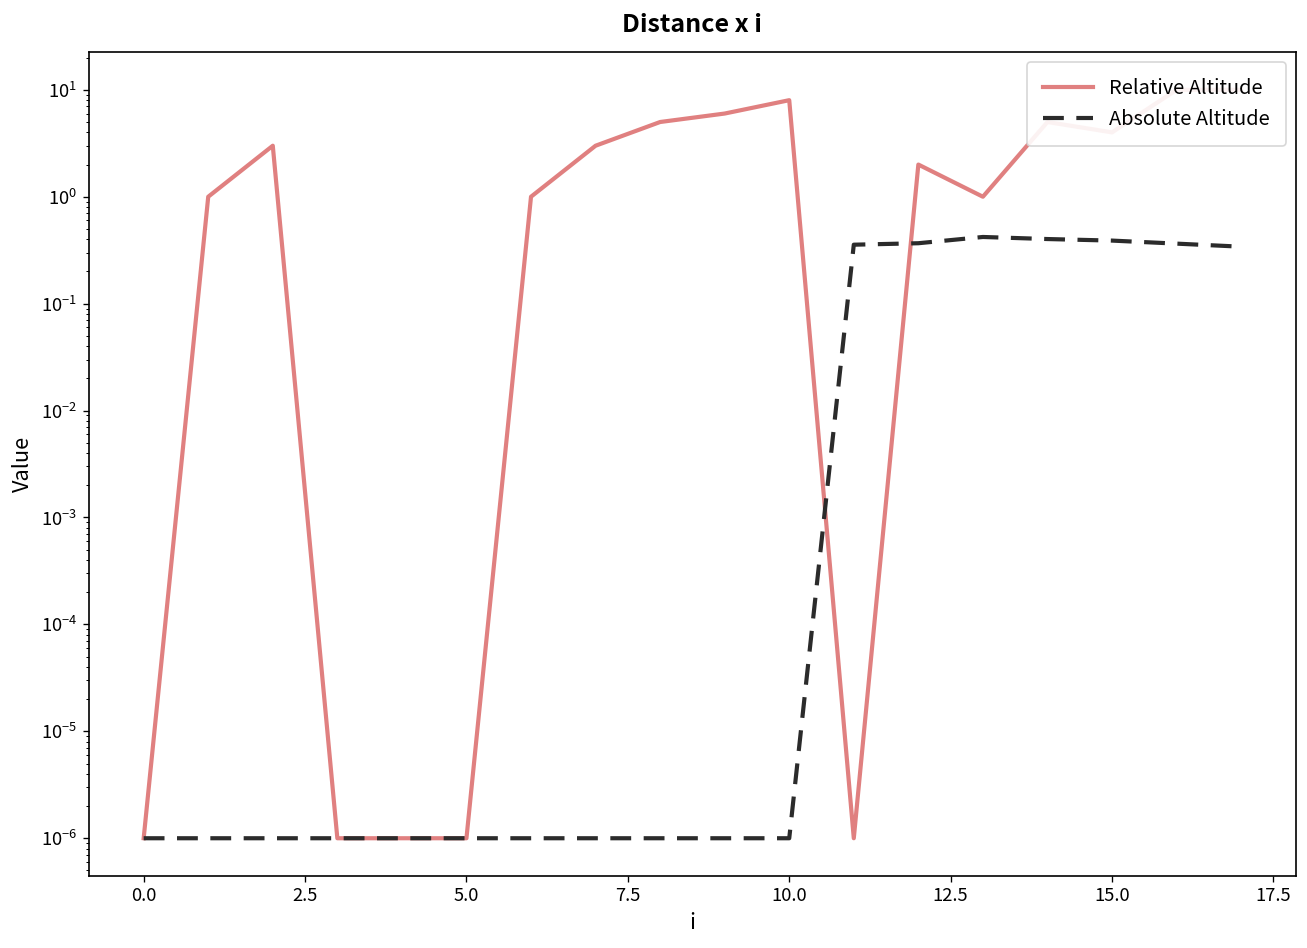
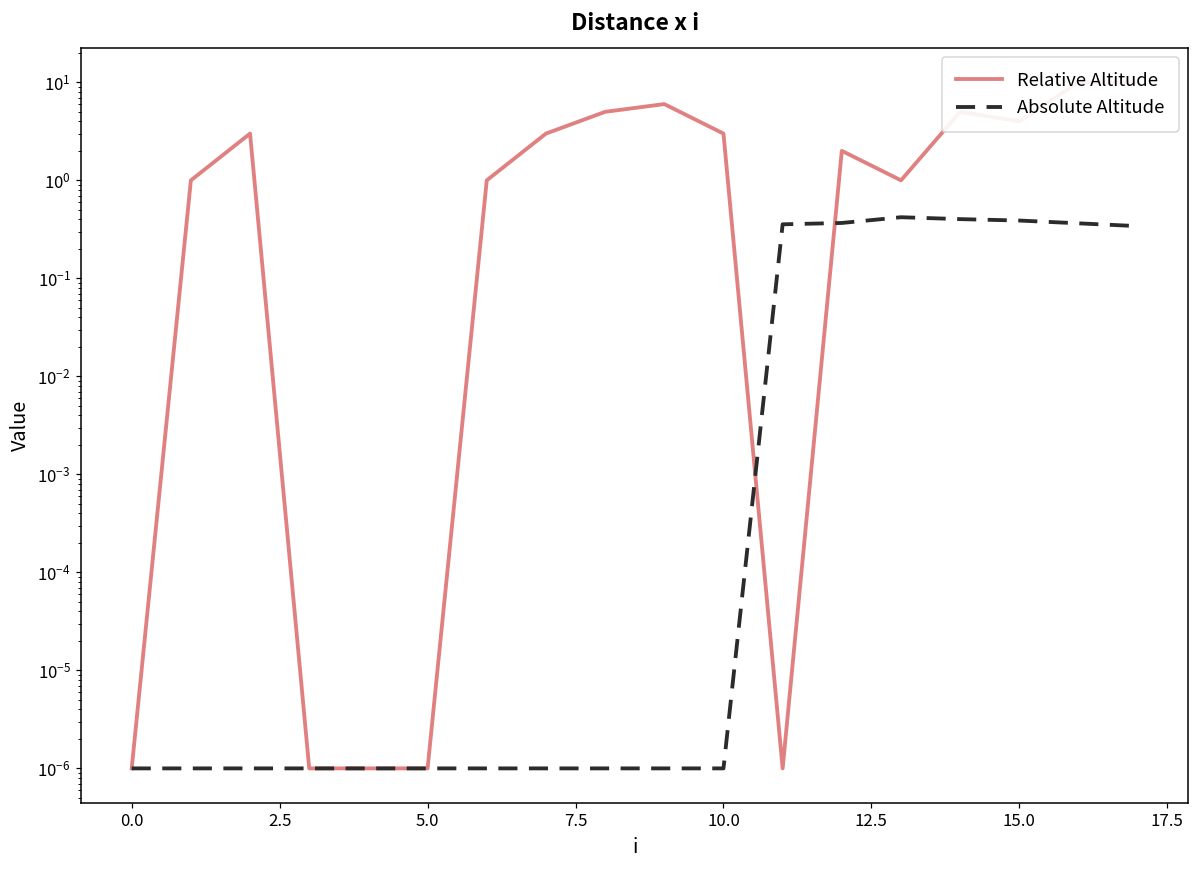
Relative Altitude, 10.0: 8 -> 3.0
